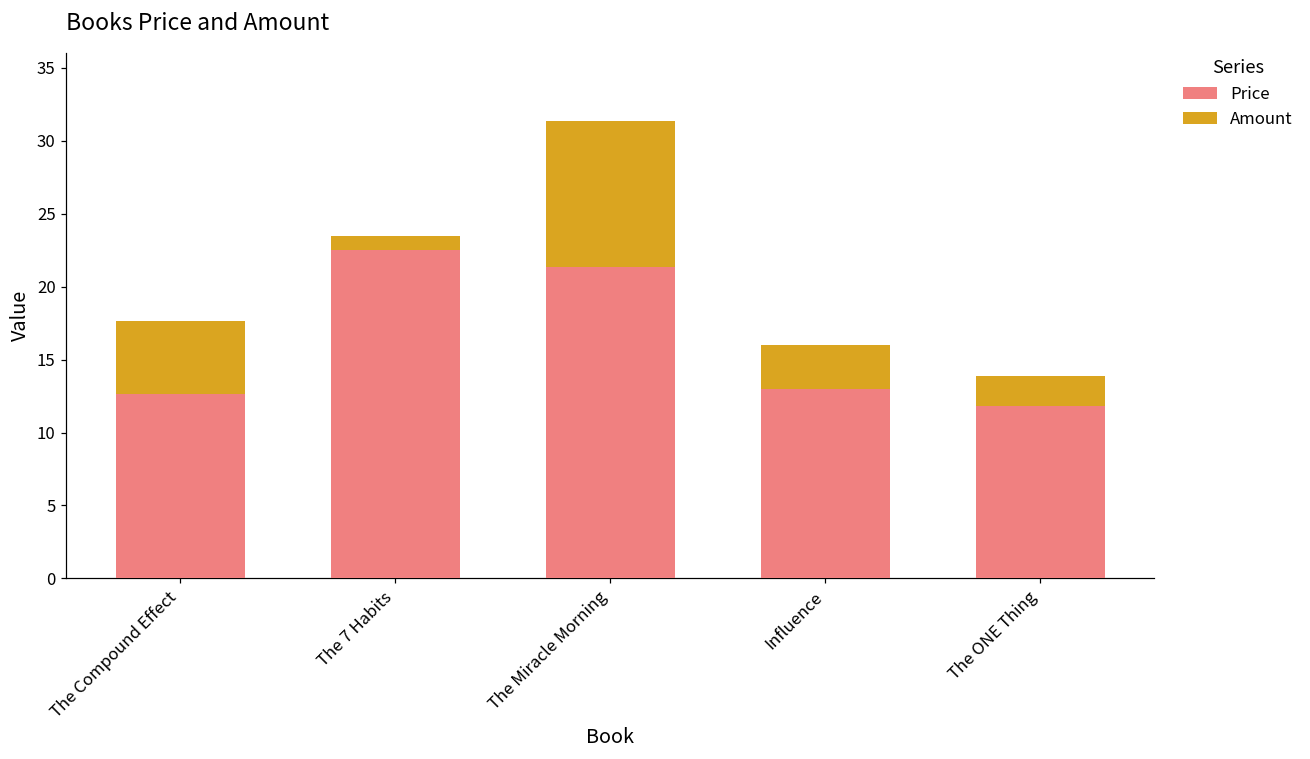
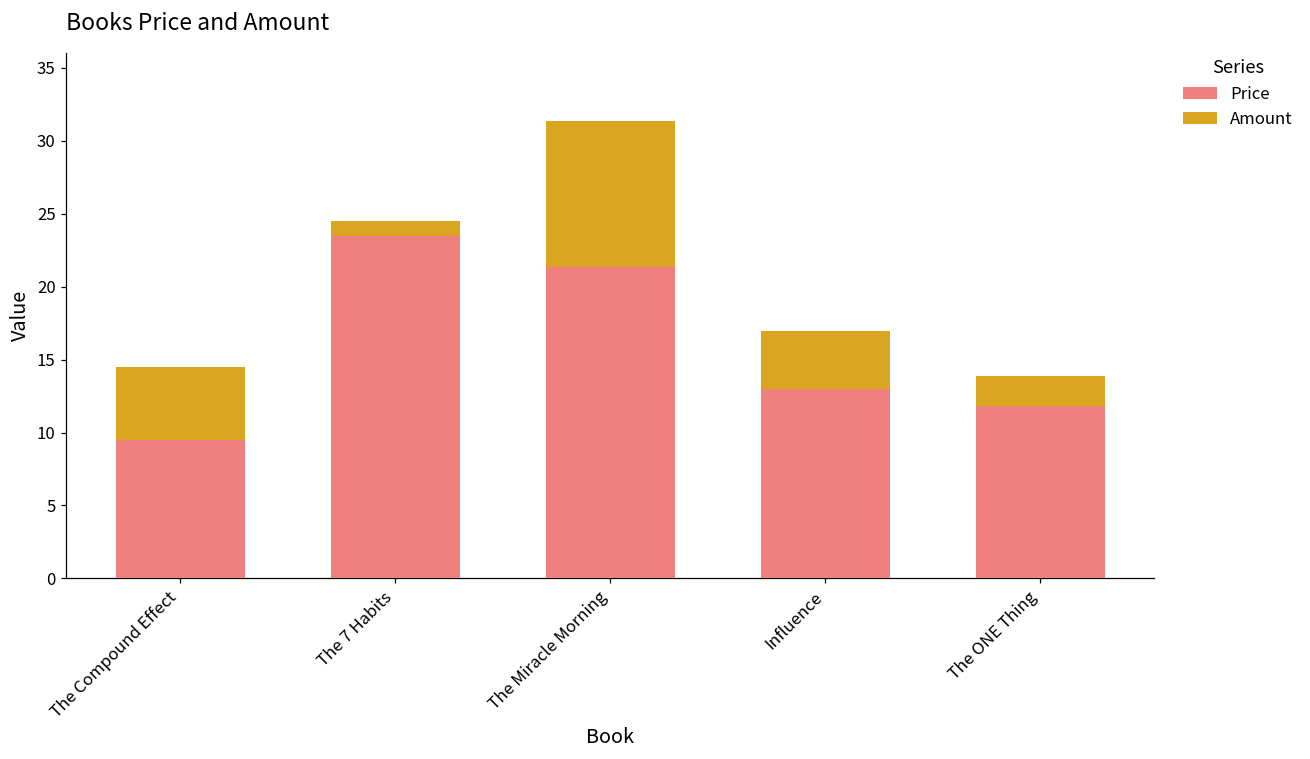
Price, The Compound Effect: 12.7 -> 9.5
Price, The 7 Habits: 22.5 -> 23.5
Amount, Influence: 3 -> 4
